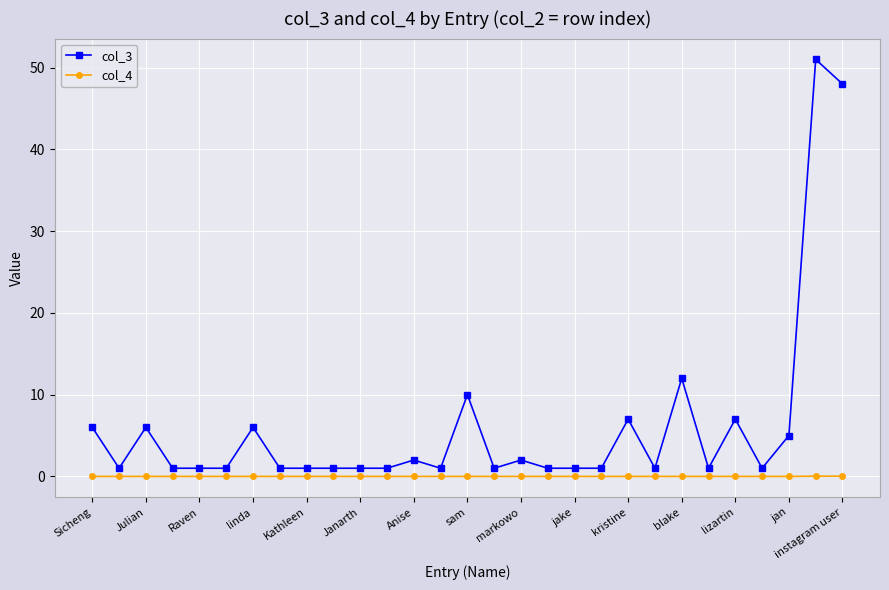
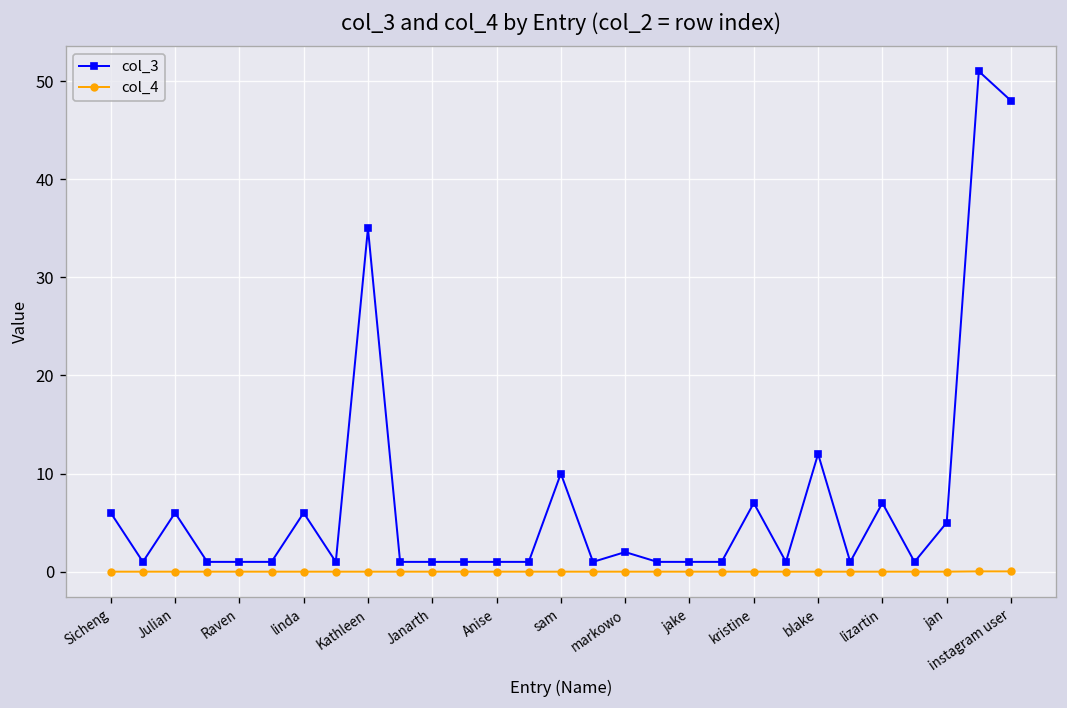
col_3, Kathleen: 1 -> 35
col_3, Anise: 2 -> 1
